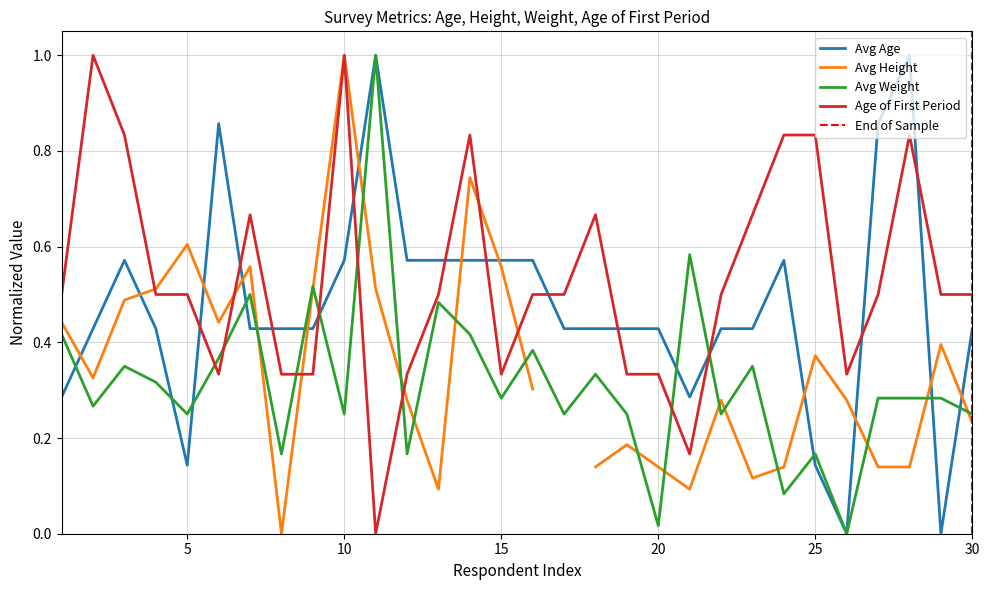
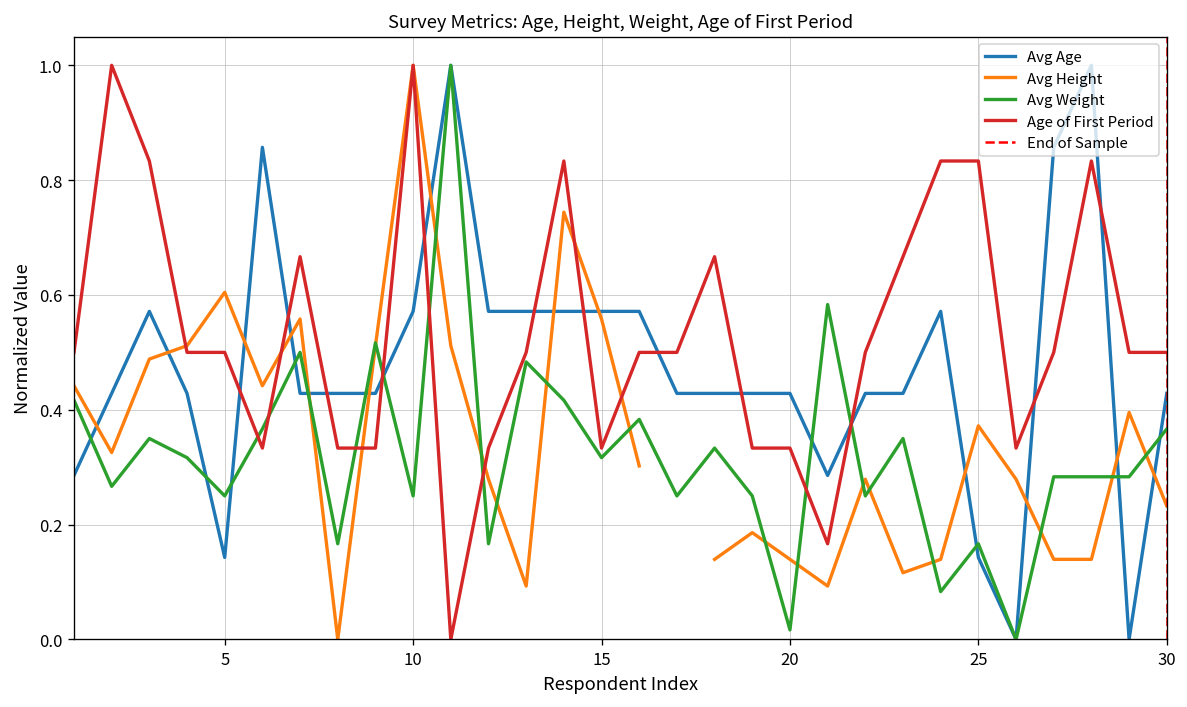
Avg Weight, 15: 0.28 -> 0.32
Avg Weight, 30: 0.25 -> 0.37
